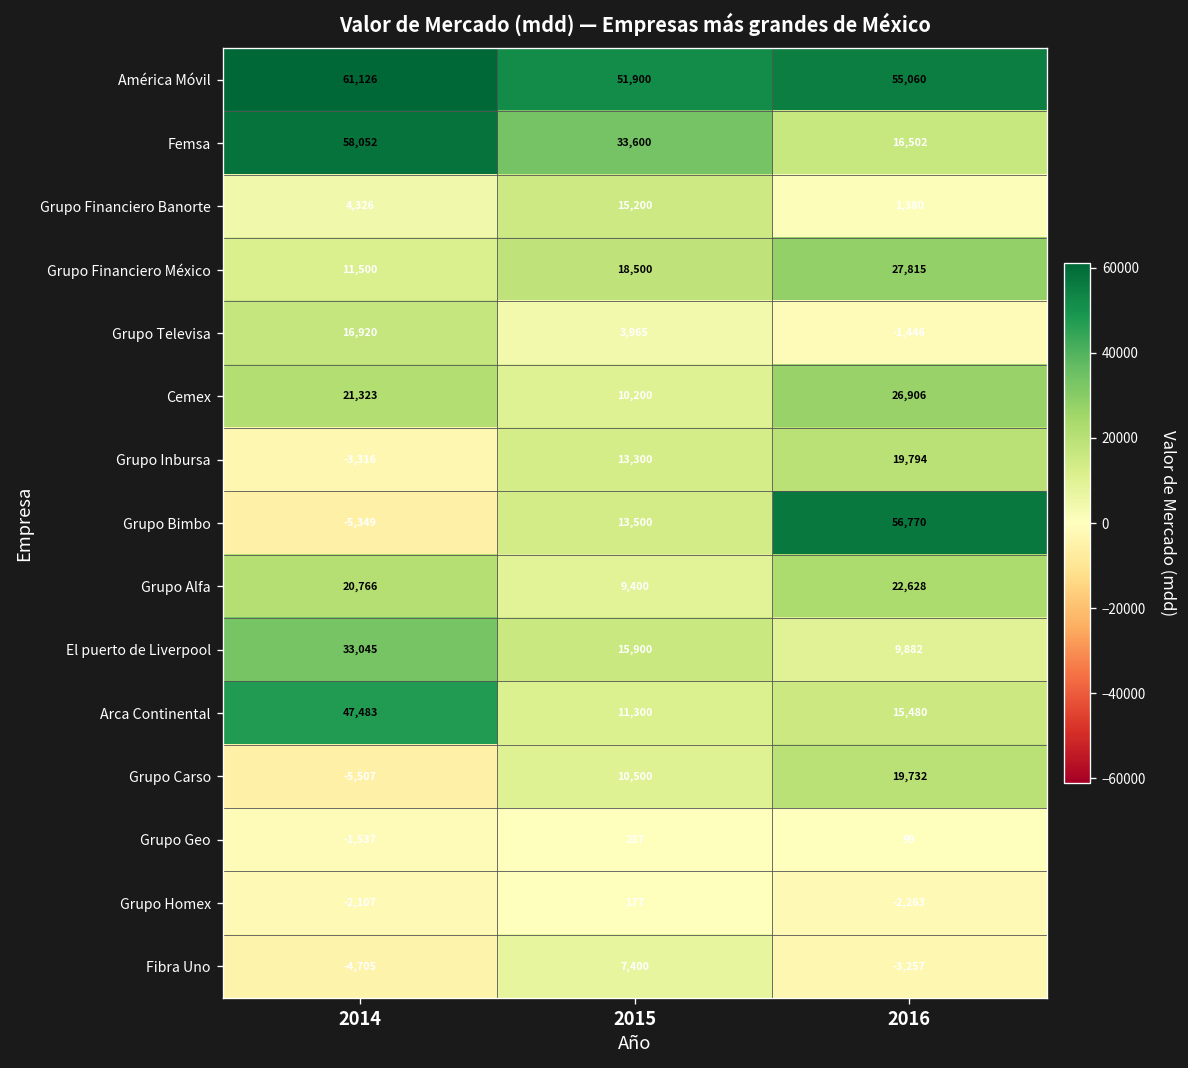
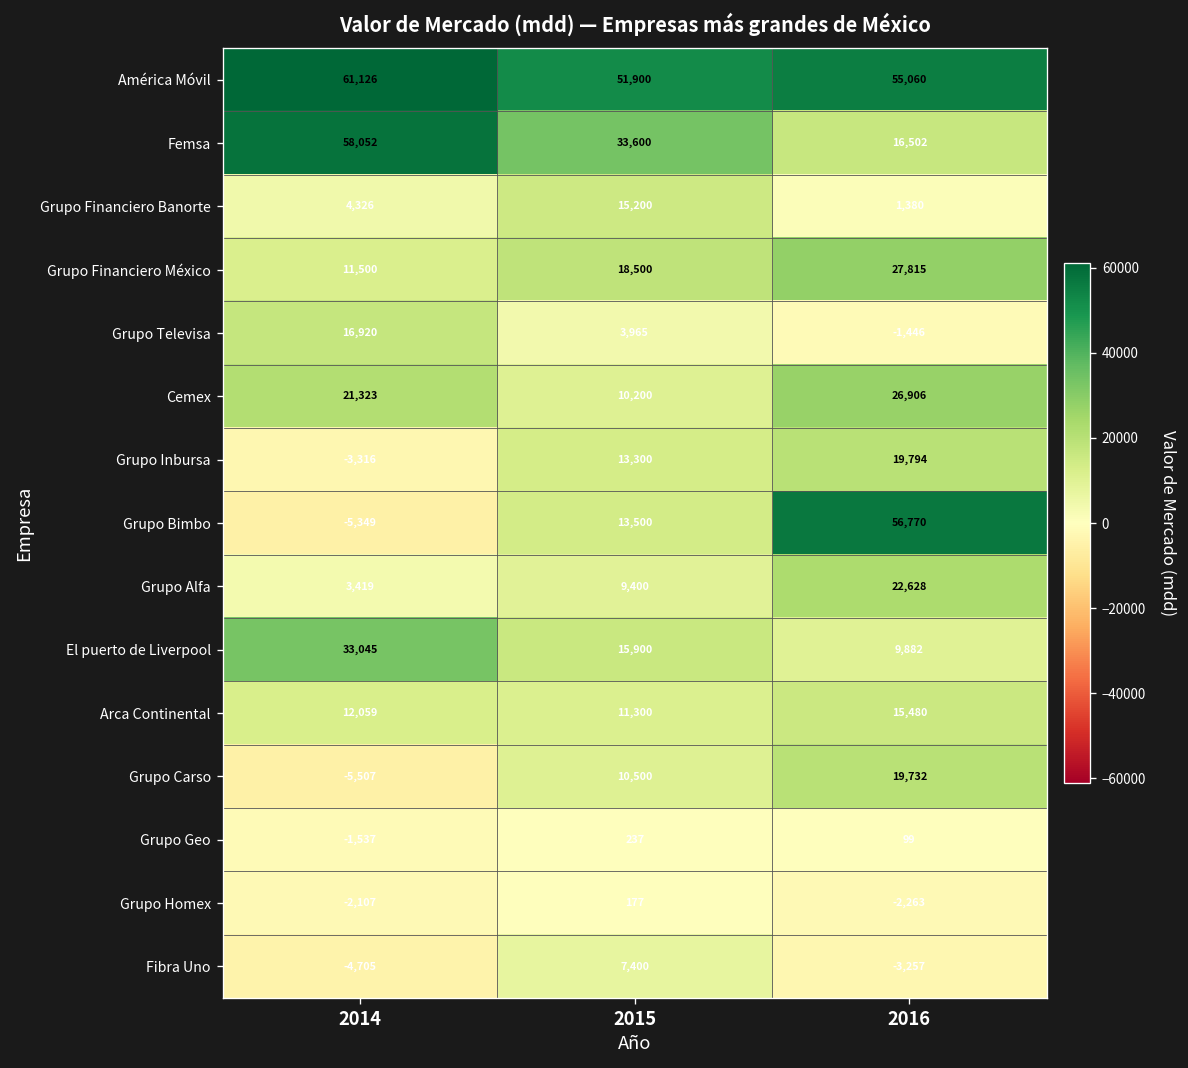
Grupo Alfa, 2014: 20,766 -> 3,419
Arca Continental, 2014: 47,483 -> 12,059
